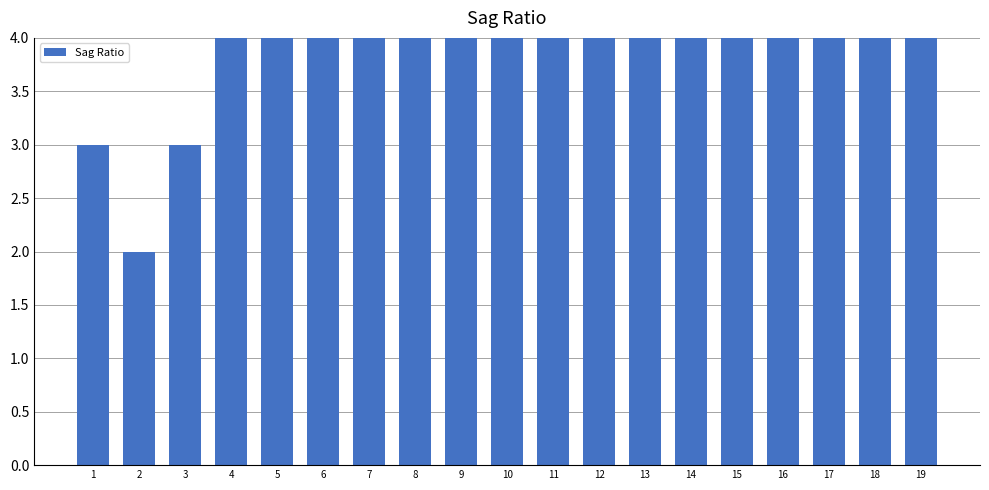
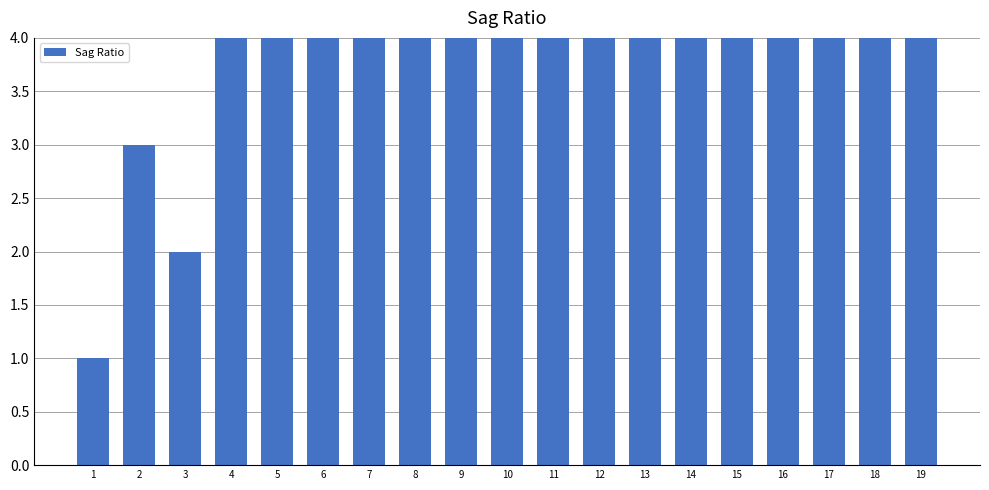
1: 3 -> 1
2: 2 -> 3
3: 3 -> 2
